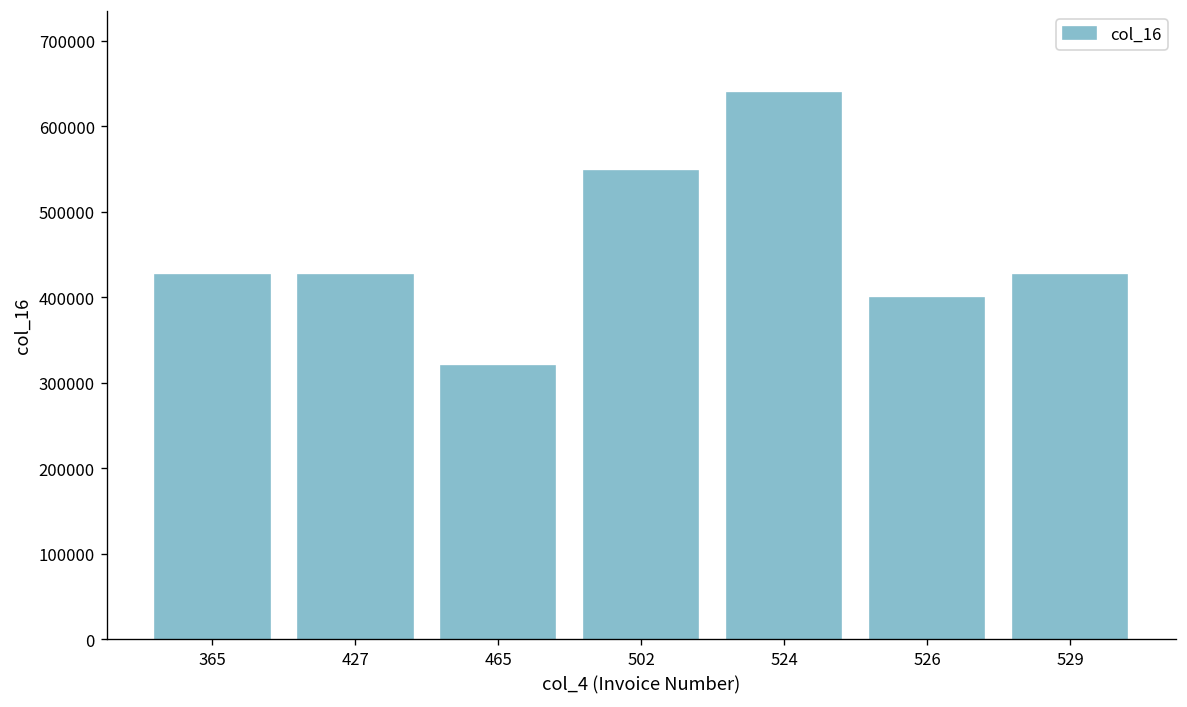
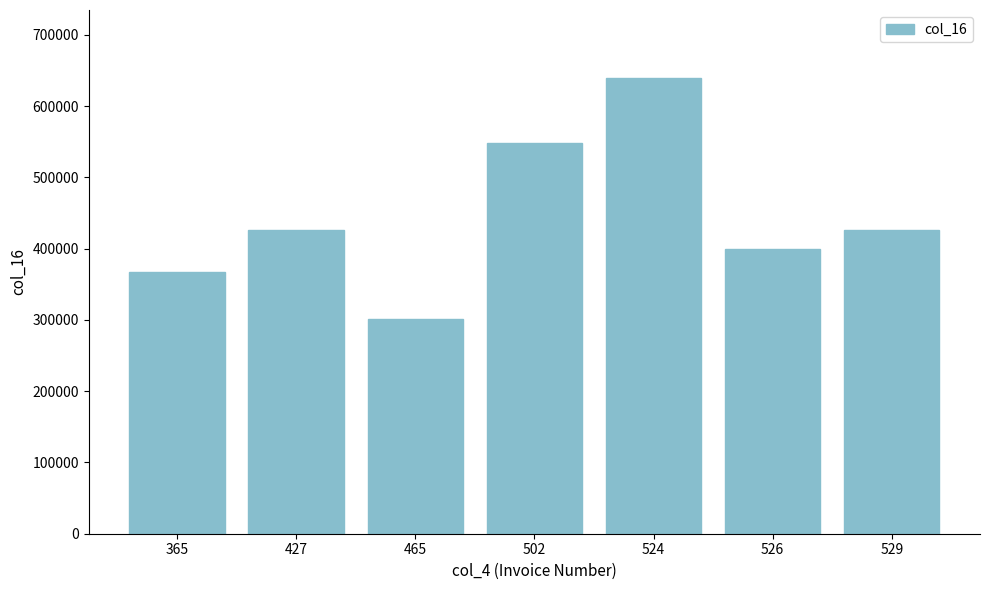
365: 430000 -> 370000
465: 320000 -> 300000
